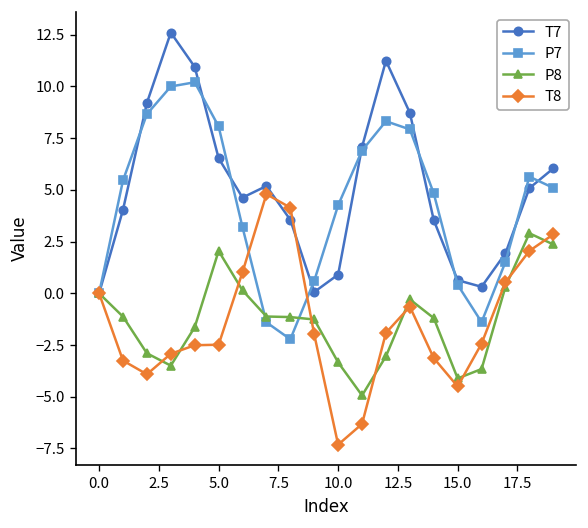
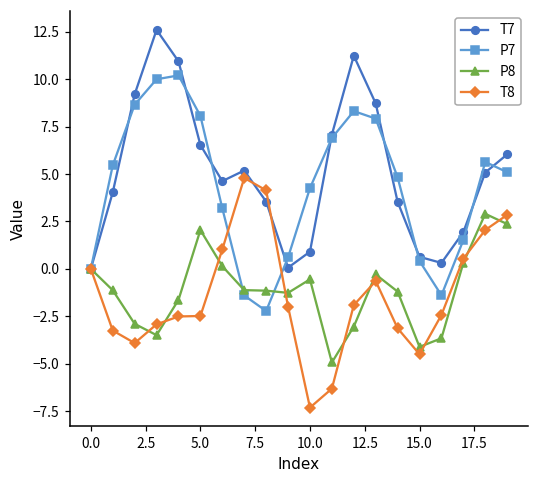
P8, 10.0: -3.3 -> -0.6
